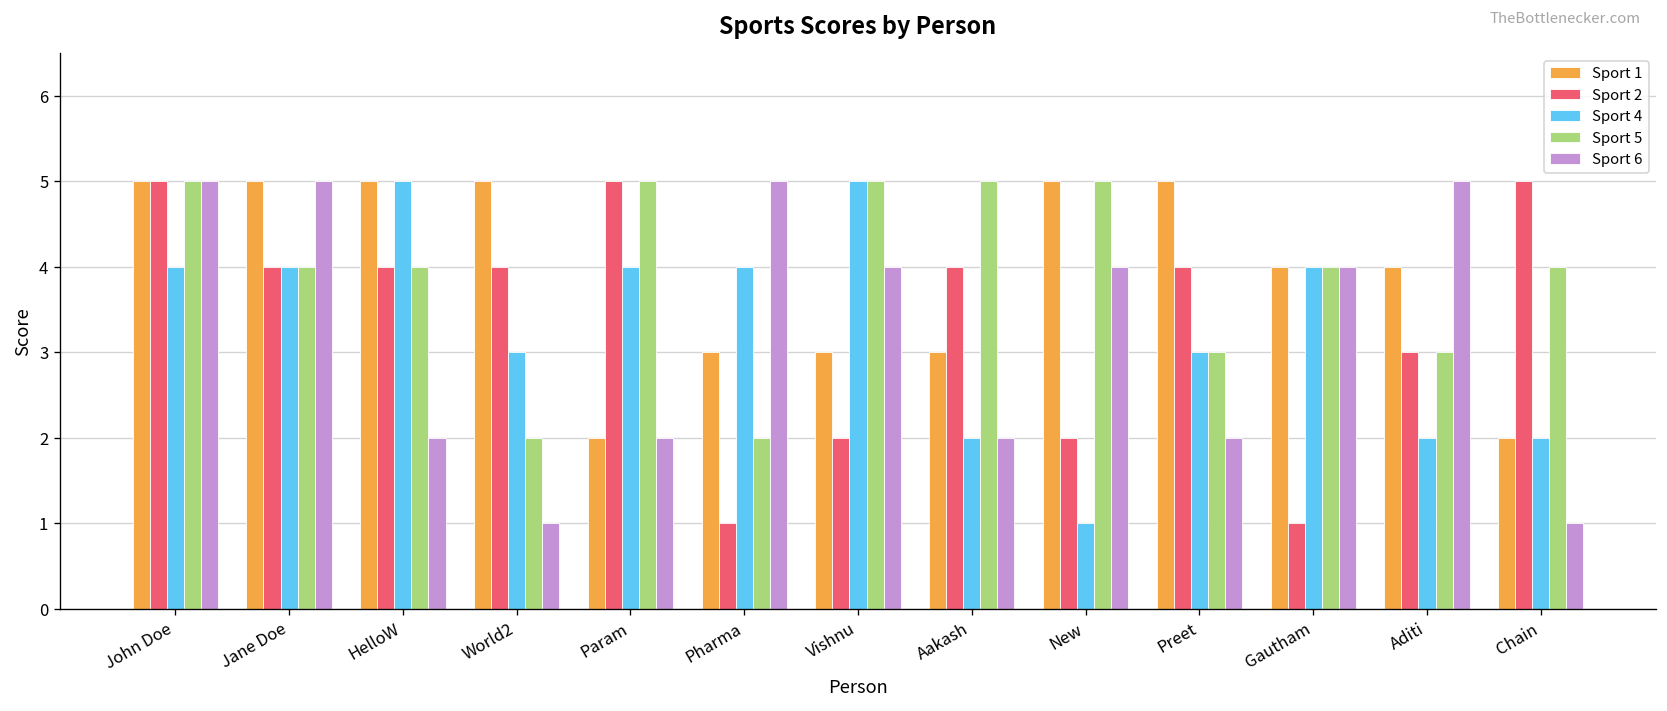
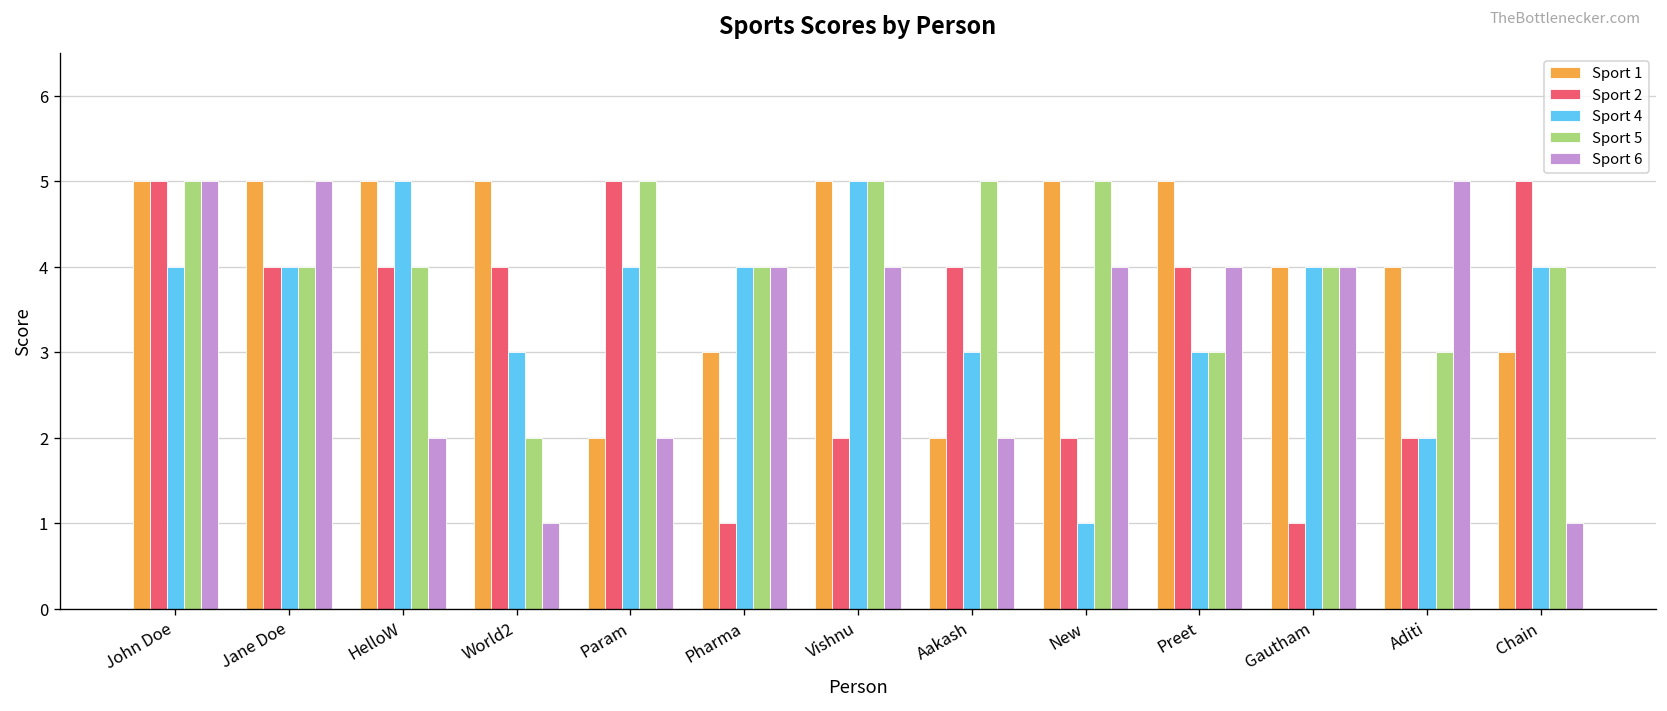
Sport 5, Pharma: 2 -> 4
Sport 6, Pharma: 5 -> 4
Sport 1, Vishnu: 3 -> 5
Sport 1, Aakash: 3 -> 2
Sport 4, Aakash: 2 -> 3
Sport 6, Preet: 2 -> 4
Sport 2, Aditi: 3 -> 2
Sport 1, Chain: 2 -> 3
Sport 4, Chain: 2 -> 4
